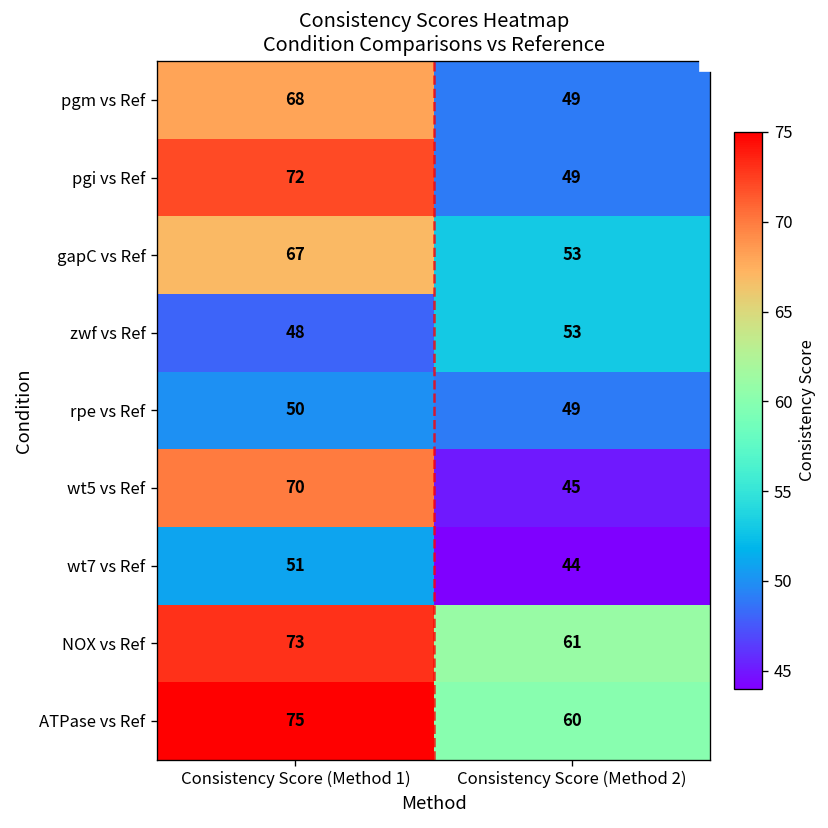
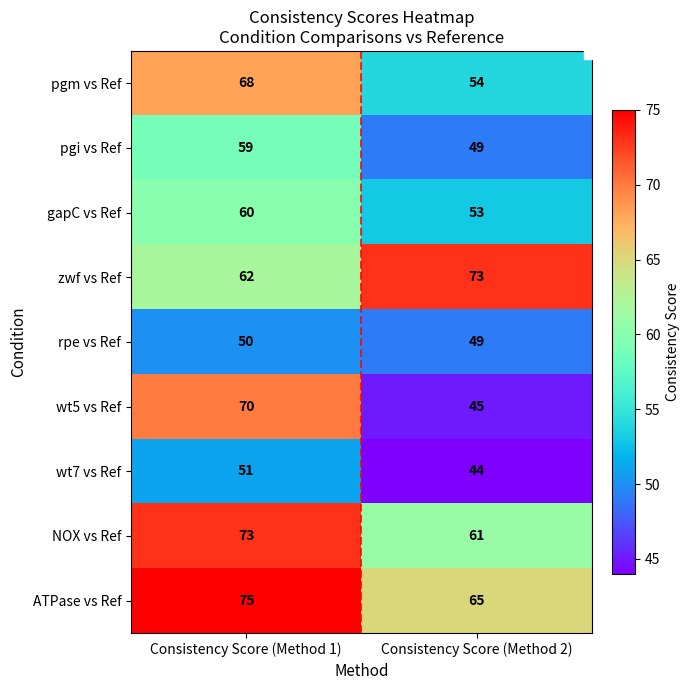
pgm vs Ref, Consistency Score (Method 2): 49 -> 54
pgi vs Ref, Consistency Score (Method 1): 72 -> 59
gapC vs Ref, Consistency Score (Method 1): 67 -> 60
zwf vs Ref, Consistency Score (Method 1): 48 -> 62
zwf vs Ref, Consistency Score (Method 2): 53 -> 73
ATPase vs Ref, Consistency Score (Method 2): 60 -> 65
